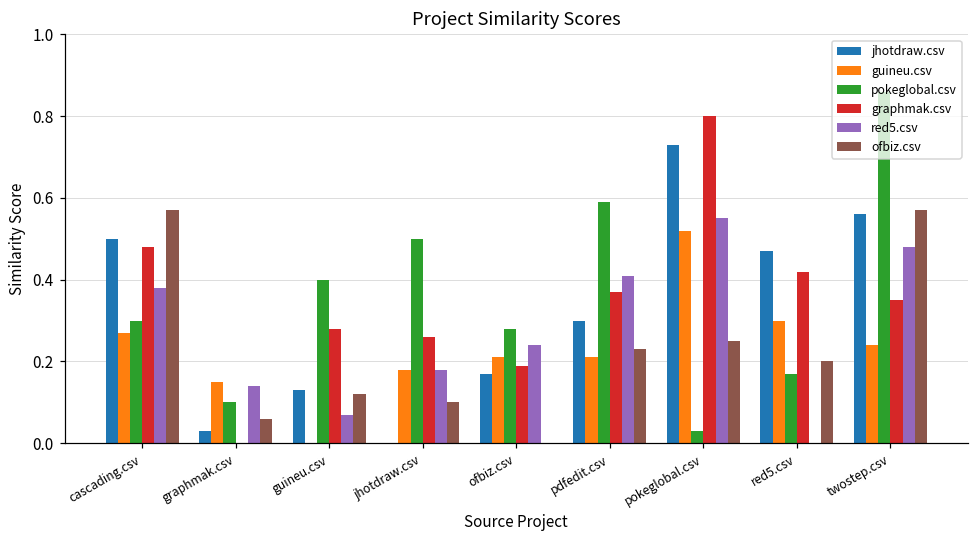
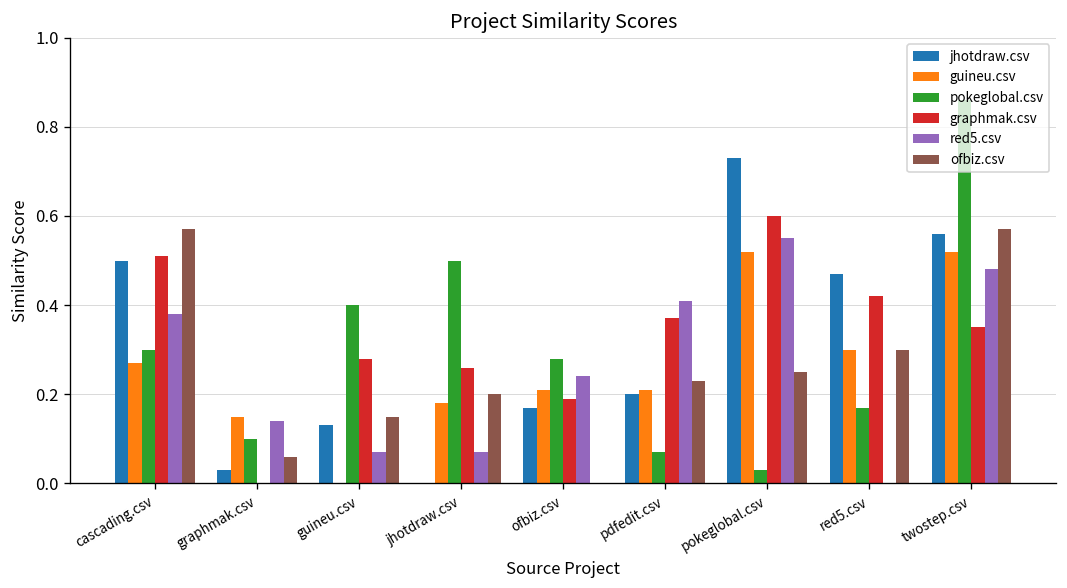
graphmak.csv, cascading.csv: 0.48 -> 0.51
ofbiz.csv, guineu.csv: 0.12 -> 0.15
red5.csv, jhotdraw.csv: 0.18 -> 0.07
ofbiz.csv, jhotdraw.csv: 0.1 -> 0.2
jhotdraw.csv, pdfedit.csv: 0.3 -> 0.2
pokeglobal.csv, pdfedit.csv: 0.59 -> 0.07
graphmak.csv, pokeglobal.csv: 0.8 -> 0.6
ofbiz.csv, red5.csv: 0.2 -> 0.3
guineu.csv, twostep.csv: 0.24 -> 0.52
